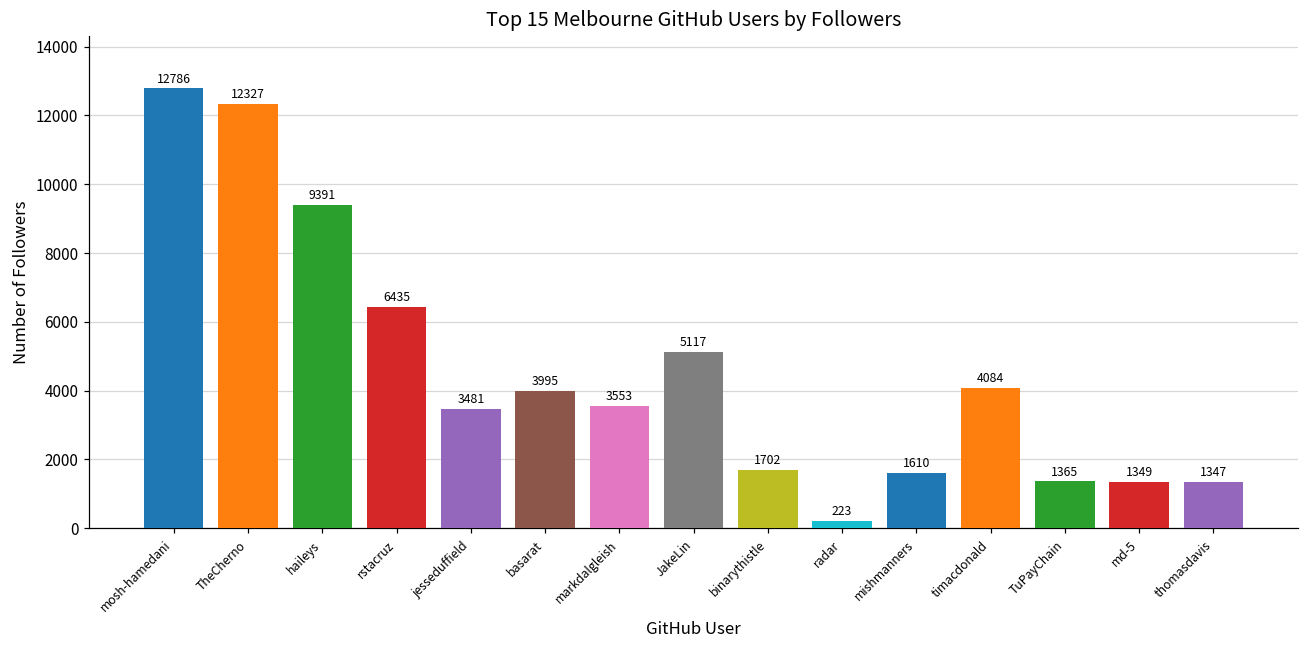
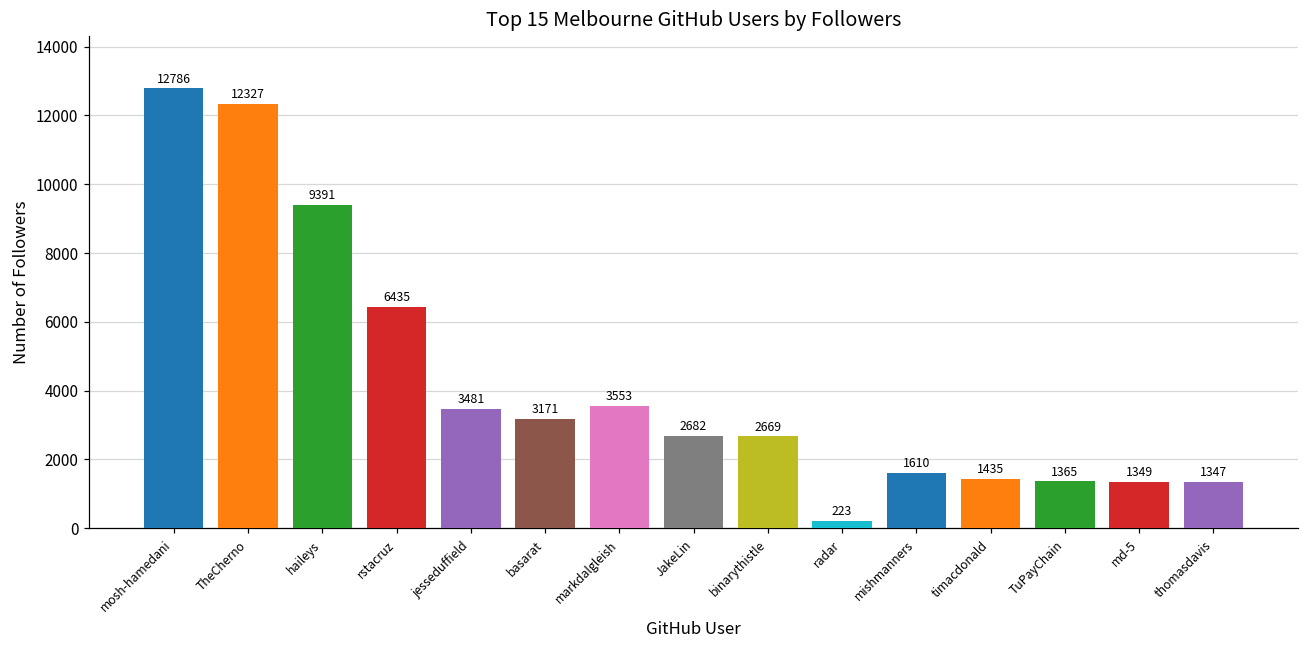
basarat: 3995 -> 3171
JakeLin: 5117 -> 2682
binarythistle: 1702 -> 2669
timacdonald: 4084 -> 1435
